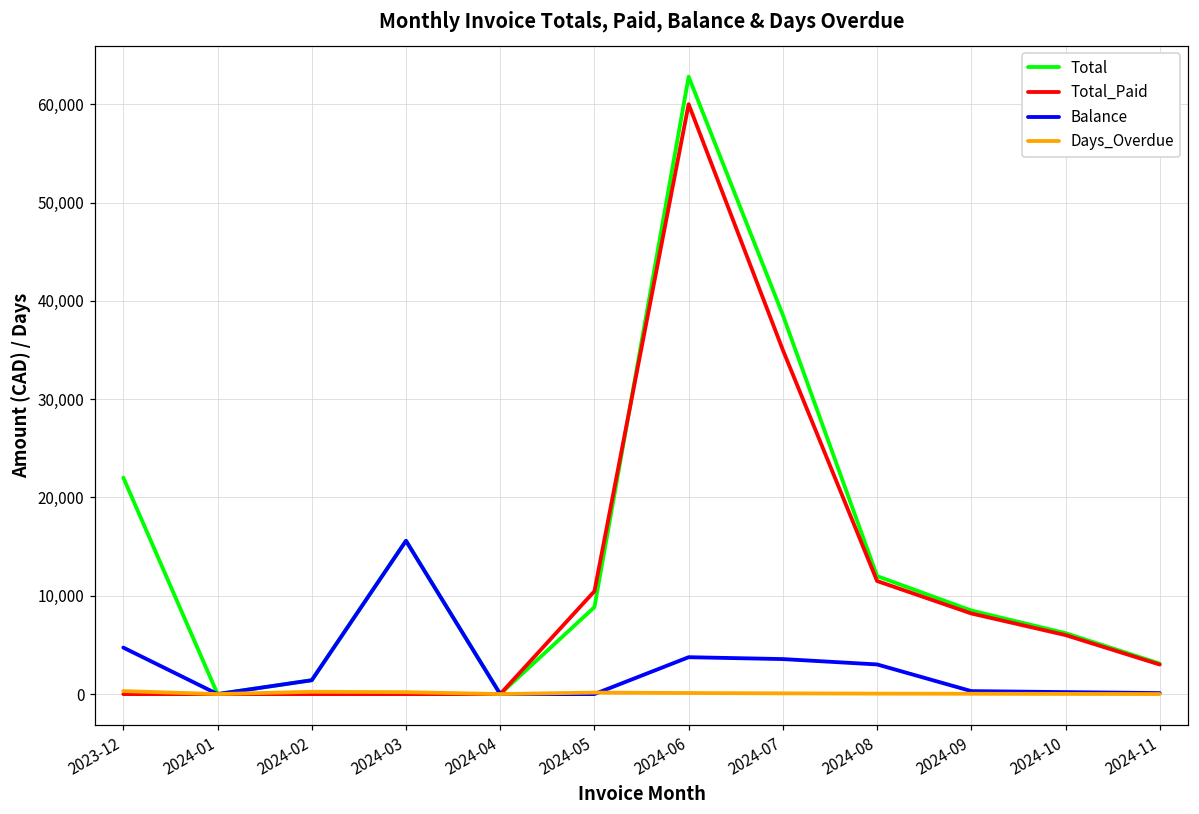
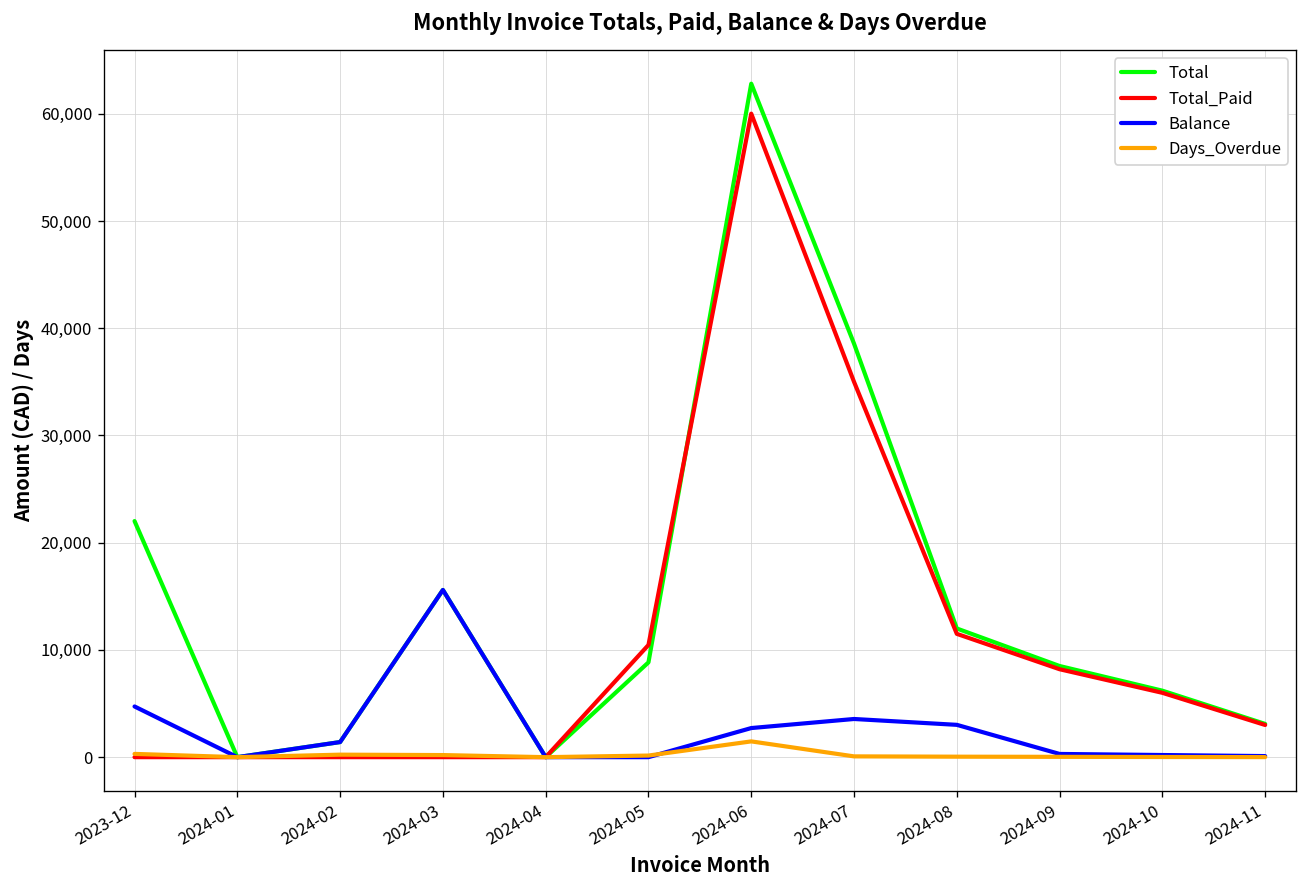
Balance, 2024-06: 4,000 -> 3,000
Days_Overdue, 2024-06: 0 -> 1,000
